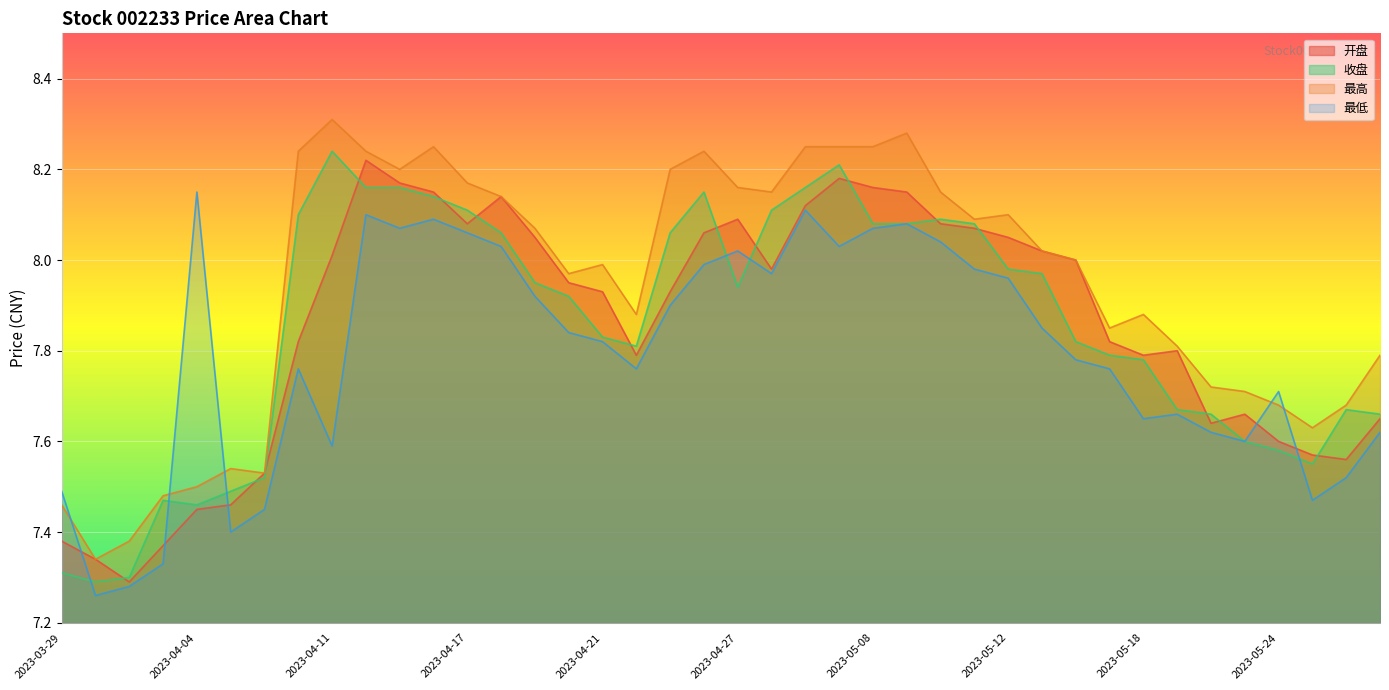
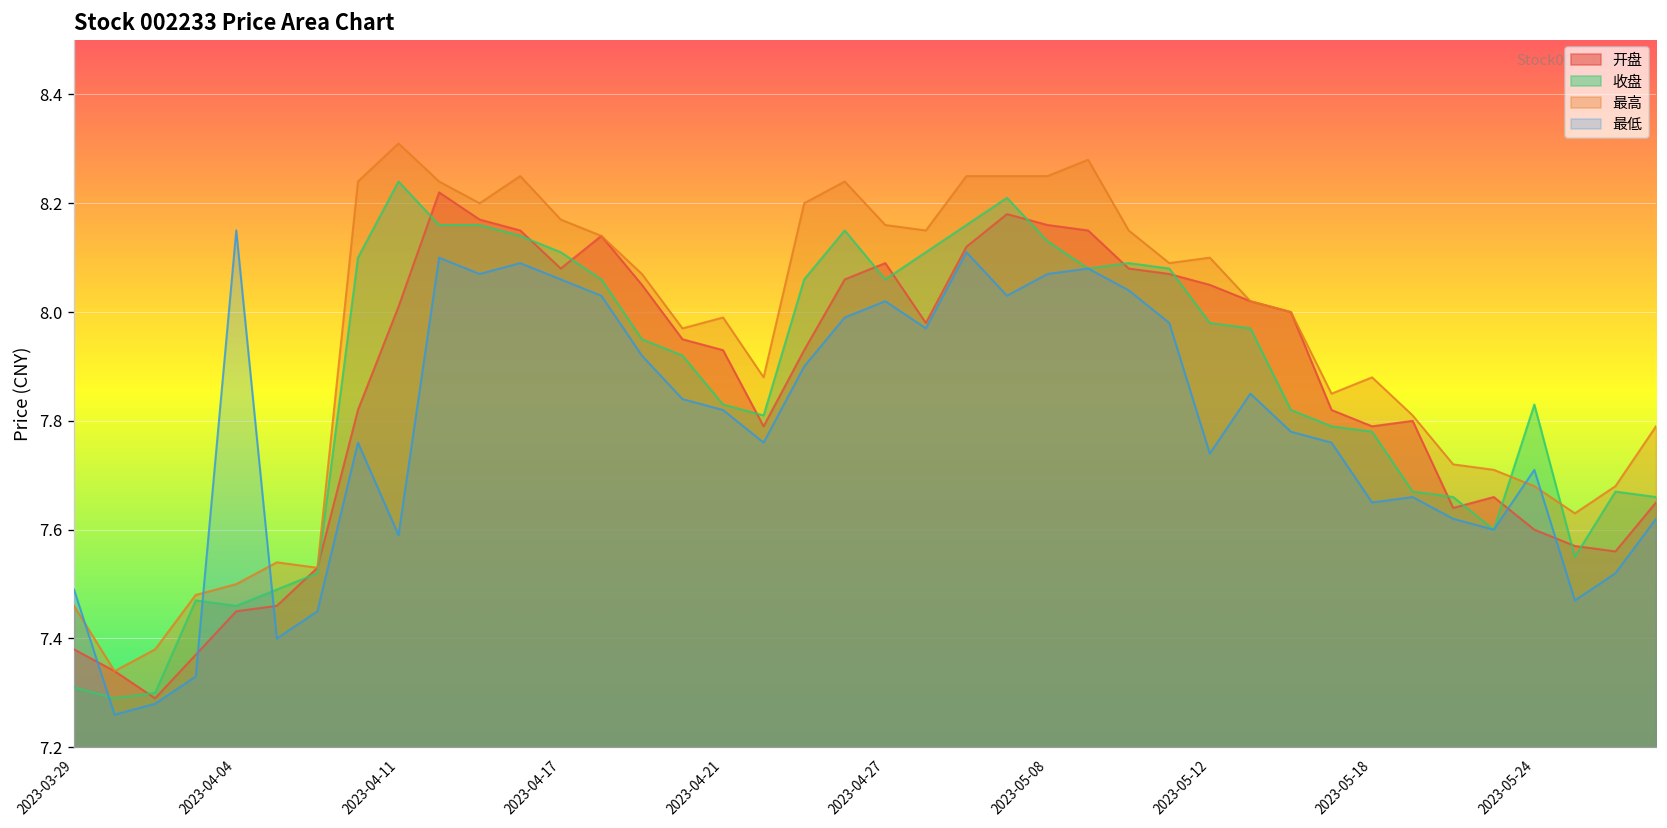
收盘, 2023-04-27: 7.94 -> 8.06
收盘, 2023-05-08: 8.08 -> 8.13
最低, 2023-05-12: 7.96 -> 7.74
收盘, 2023-05-24: 7.58 -> 7.83
